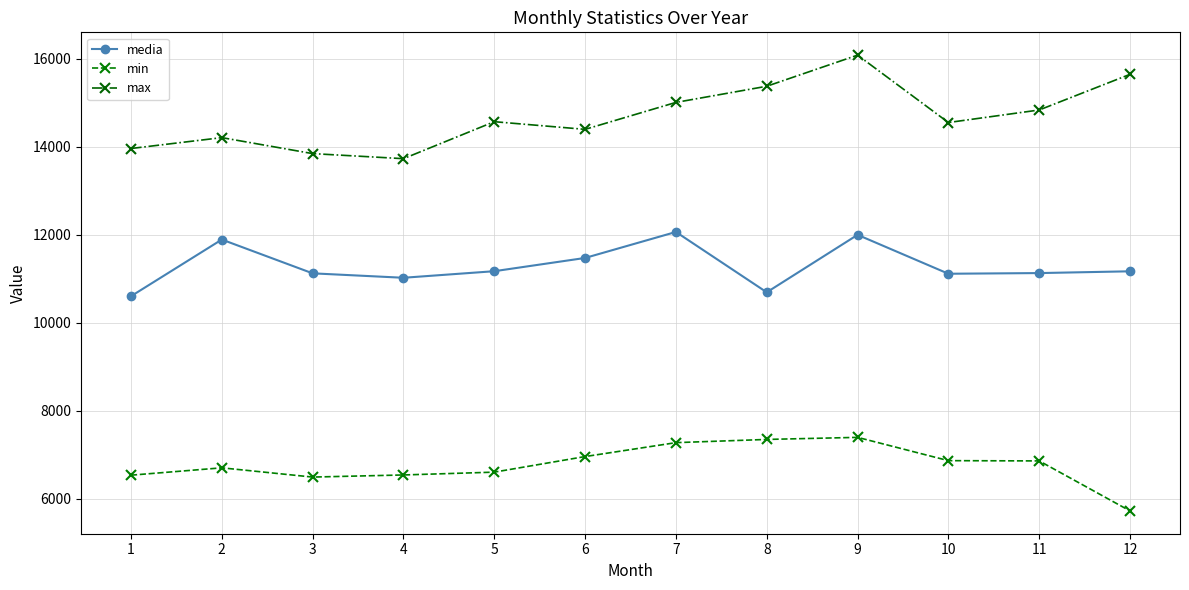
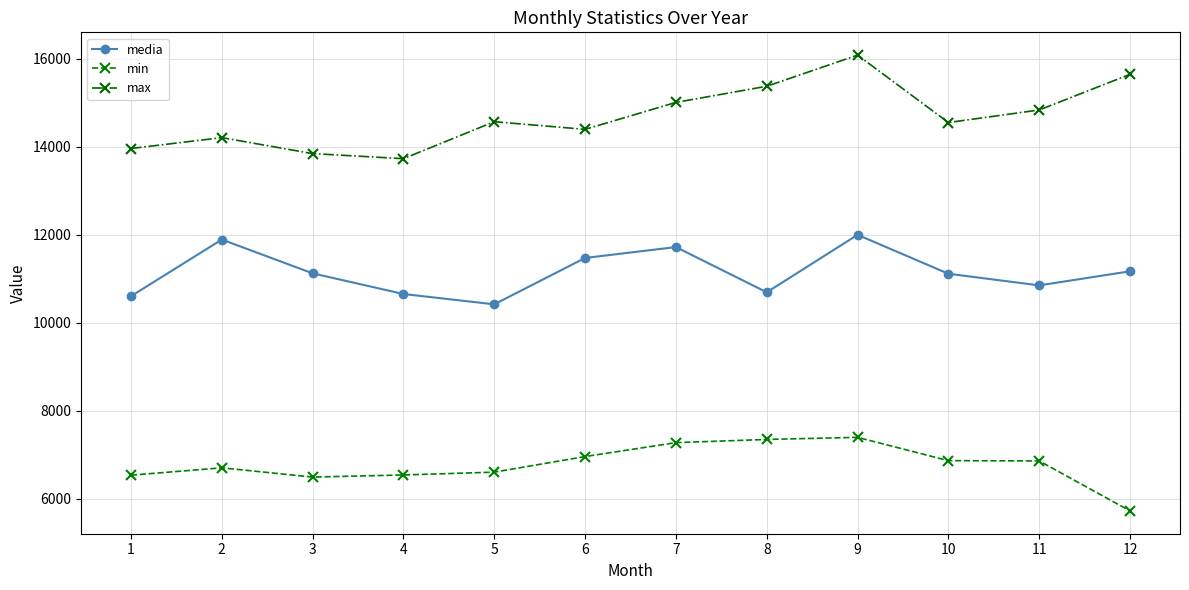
media, 4: 11000 -> 10700
media, 5: 11200 -> 10400
media, 7: 12100 -> 11700
media, 11: 11100 -> 10900
